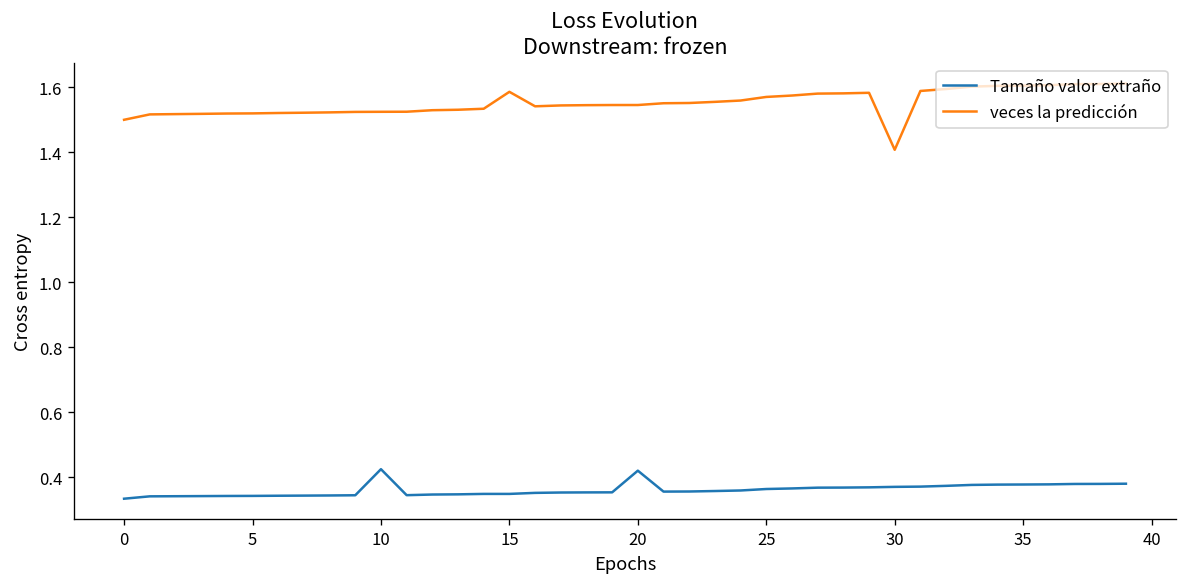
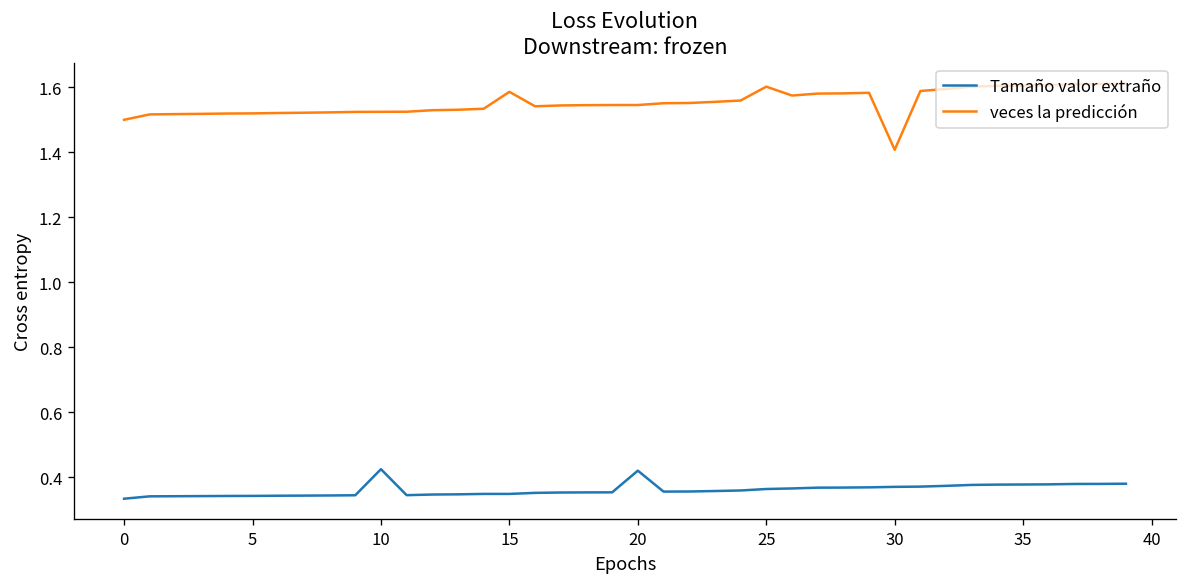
veces la predicción, 25: 1.57 -> 1.60
